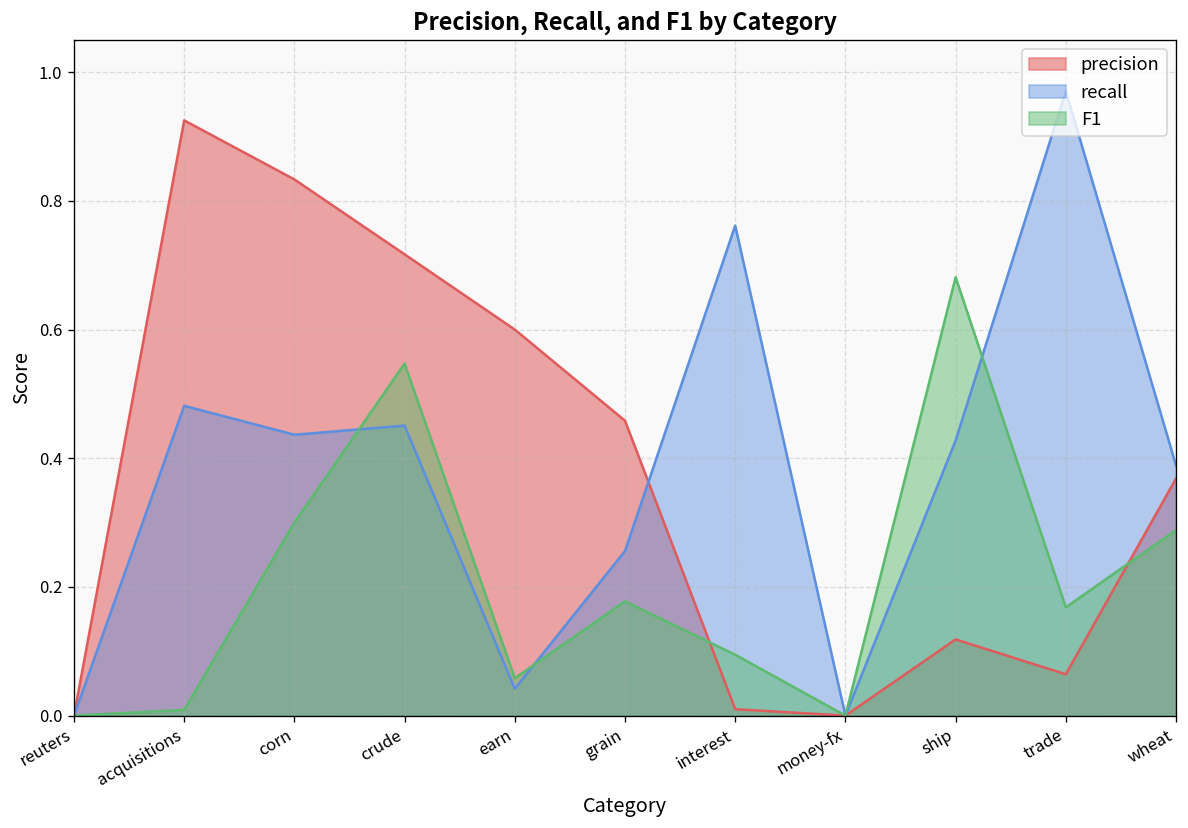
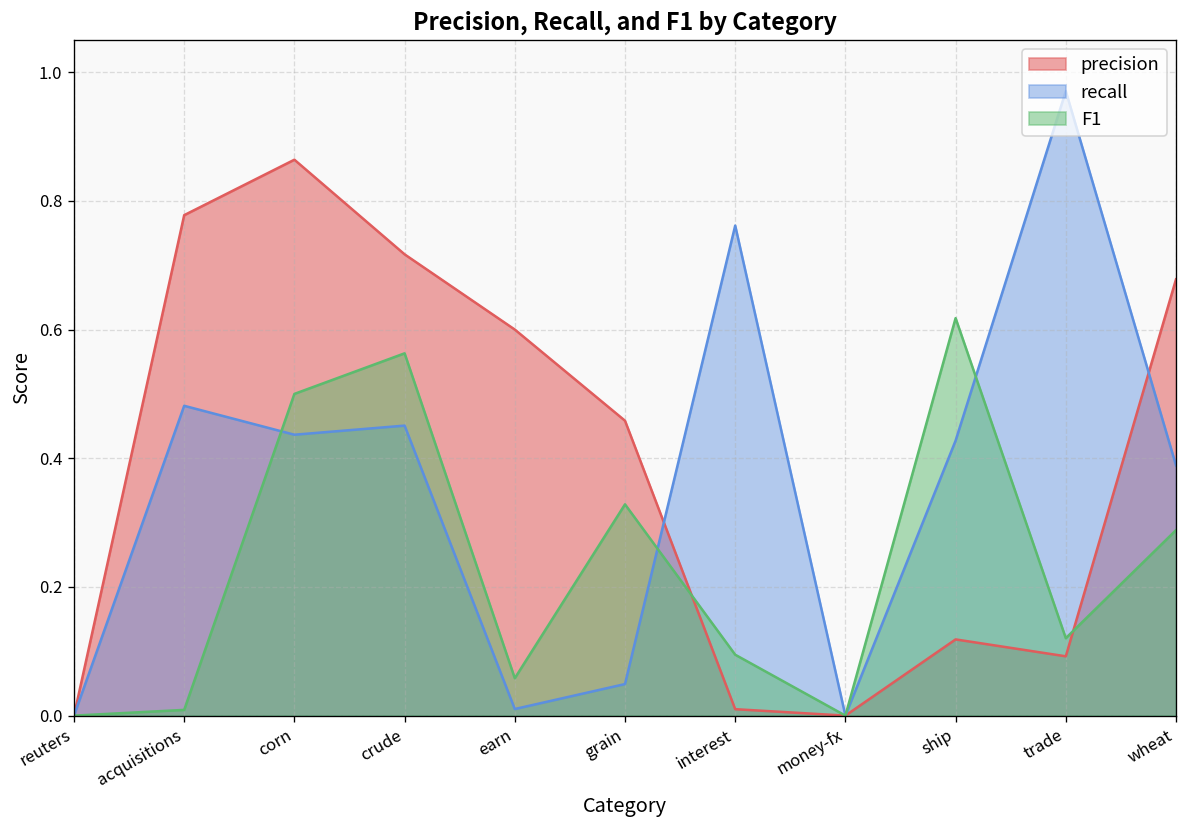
precision, acquisitions: 0.93 -> 0.78
precision, corn: 0.83 -> 0.86
F1, corn: 0.3 -> 0.5
F1, crude: 0.55 -> 0.56
recall, earn: 0.04 -> 0.01
recall, grain: 0.26 -> 0.05
F1, grain: 0.18 -> 0.33
F1, ship: 0.68 -> 0.62
precision, trade: 0.06 -> 0.09
F1, trade: 0.17 -> 0.12
precision, wheat: 0.37 -> 0.68
